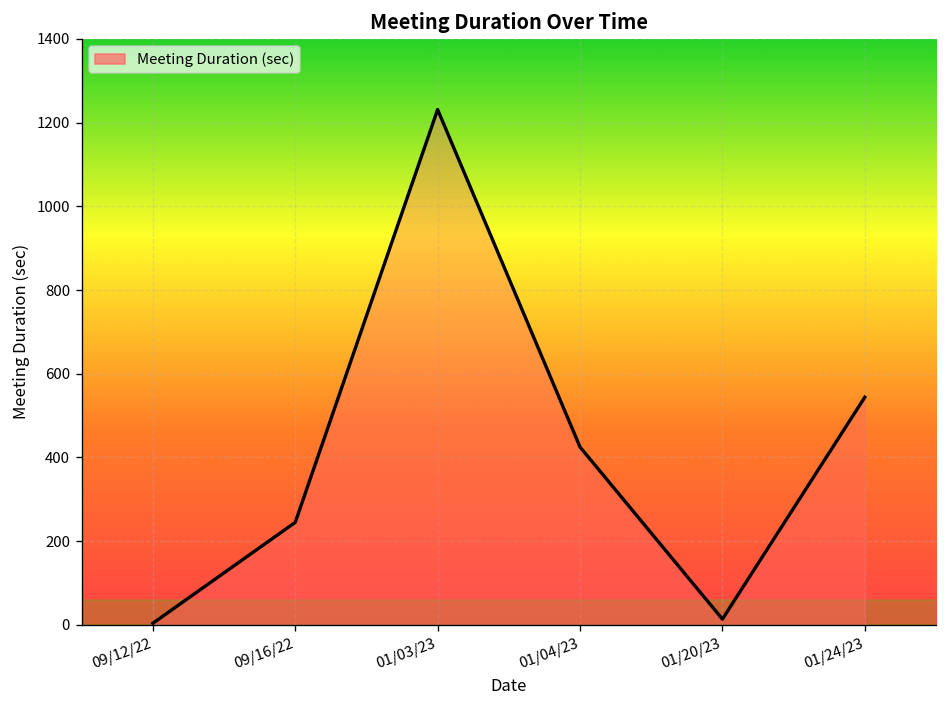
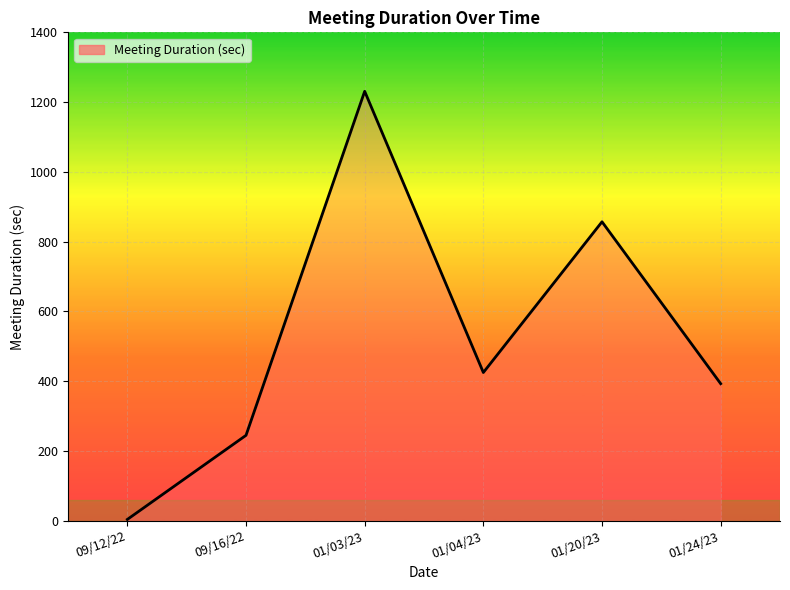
01/20/23: 10 -> 860
01/24/23: 540 -> 390
